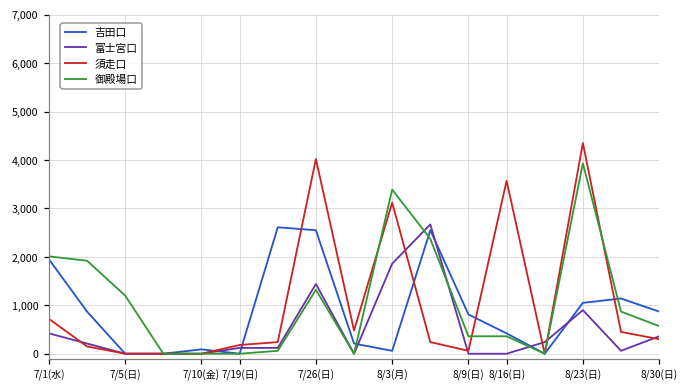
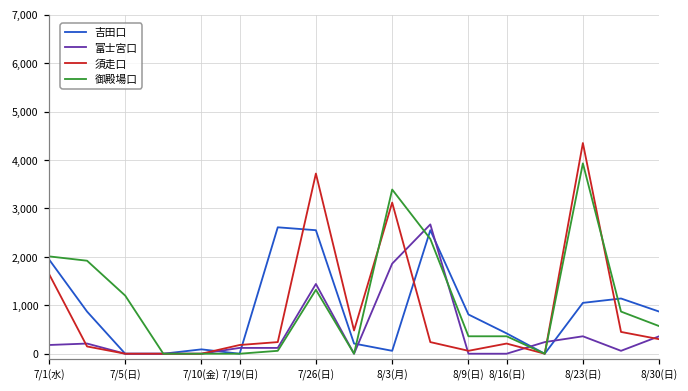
富士宮口, 7/1(水): 400 -> 200
須走口, 7/1(水): 700 -> 1,700
須走口, 7/26(日): 4,000 -> 3,700
須走口, 8/16(日): 3,600 -> 200
富士宮口, 8/23(日): 900 -> 400
